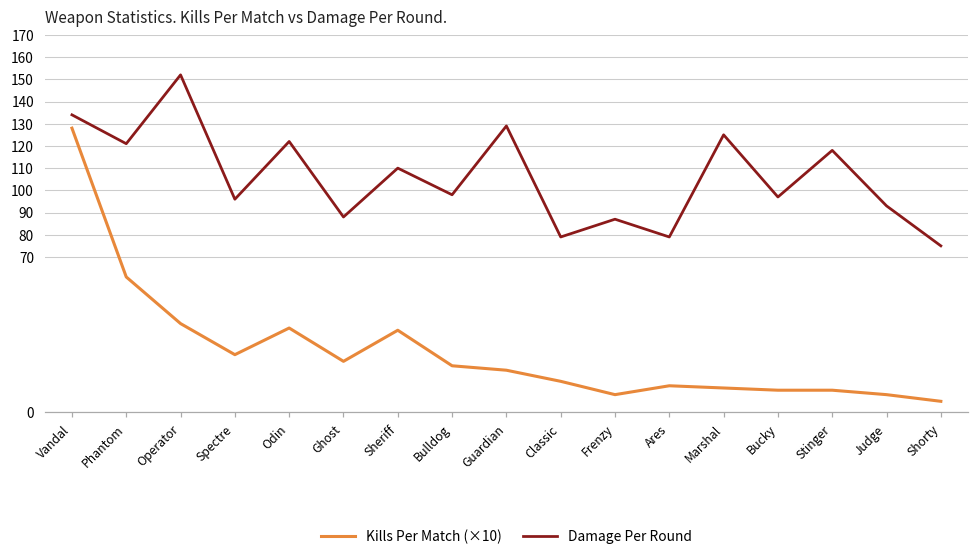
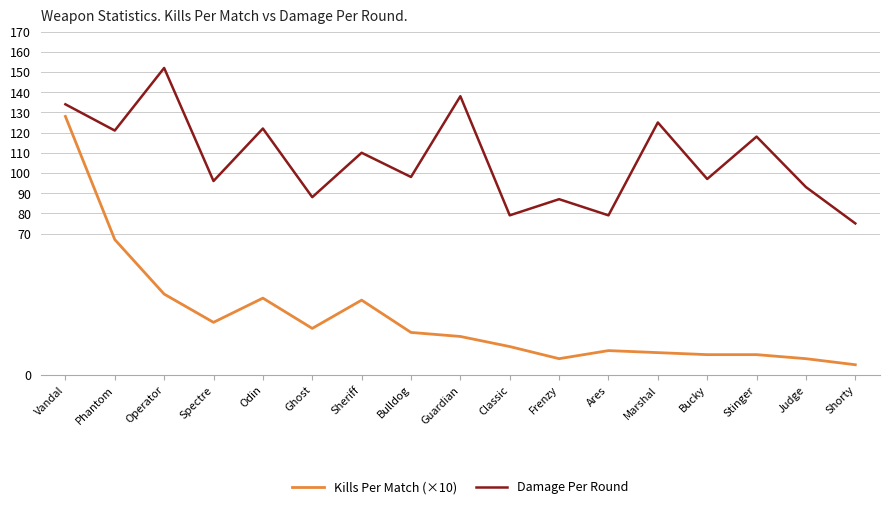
Kills Per Match (×10), Phantom: 61 -> 67
Damage Per Round, Guardian: 129 -> 138
